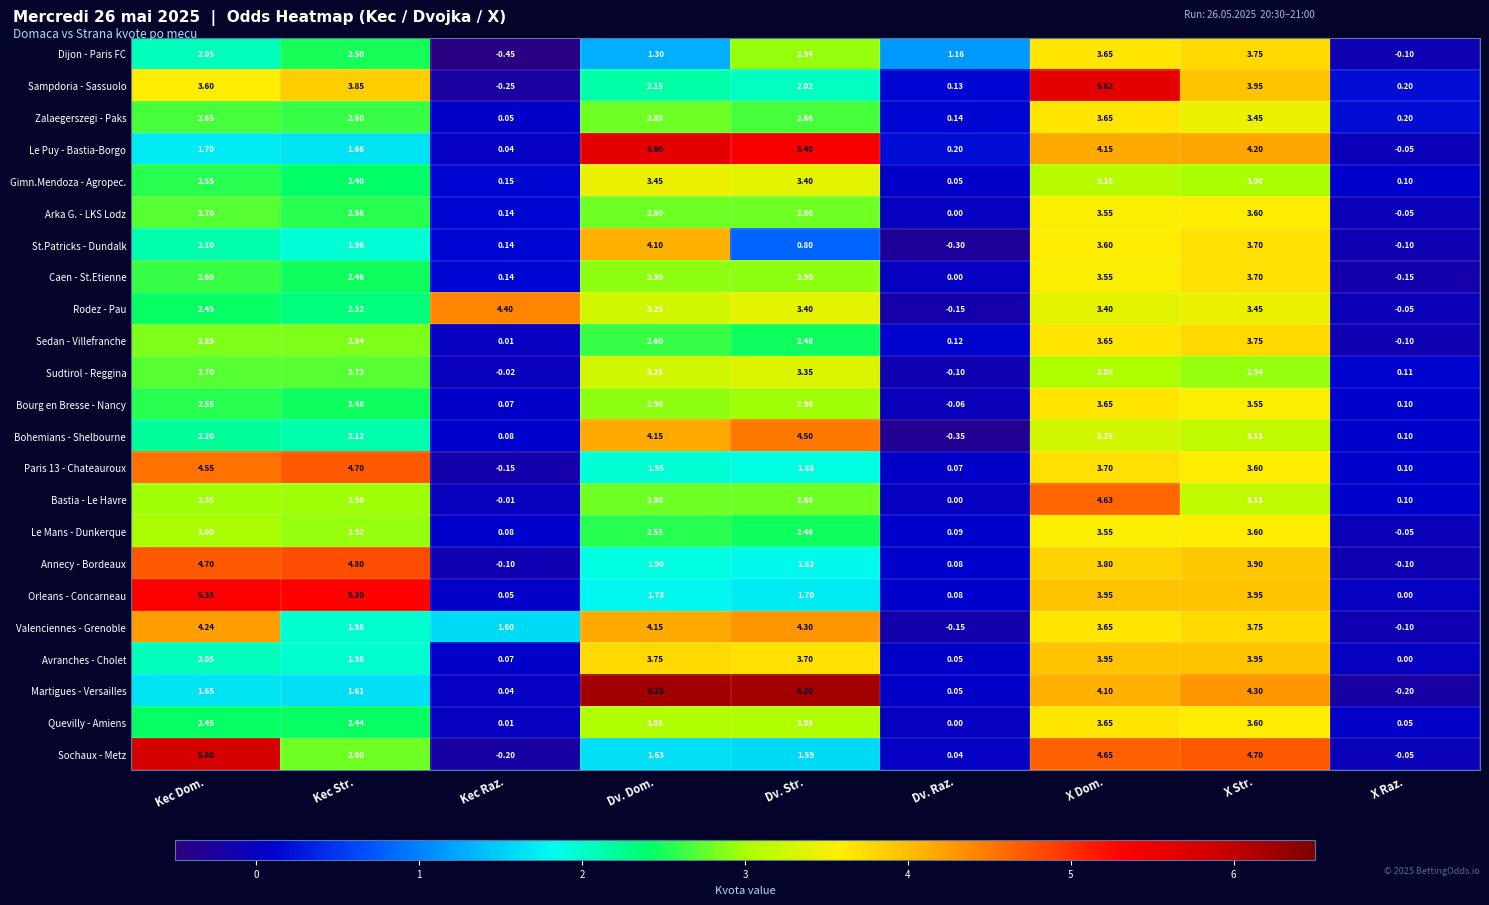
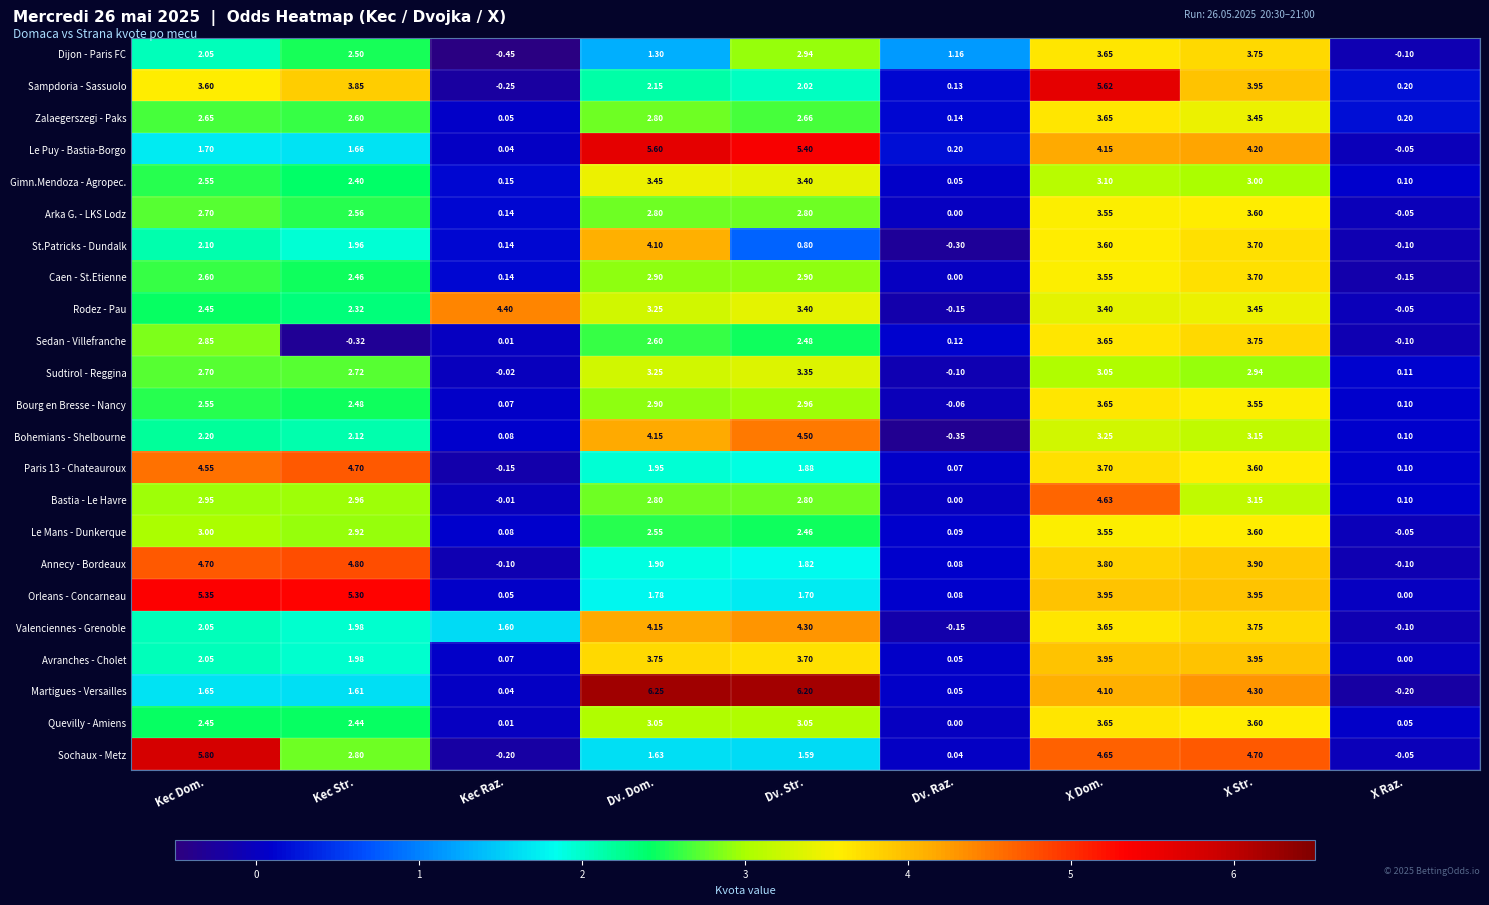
Sedan - Villefranche, Kec Str.: 2.84 -> -0.32
Valenciennes - Grenoble, Kec Dom.: 4.24 -> 2.05
